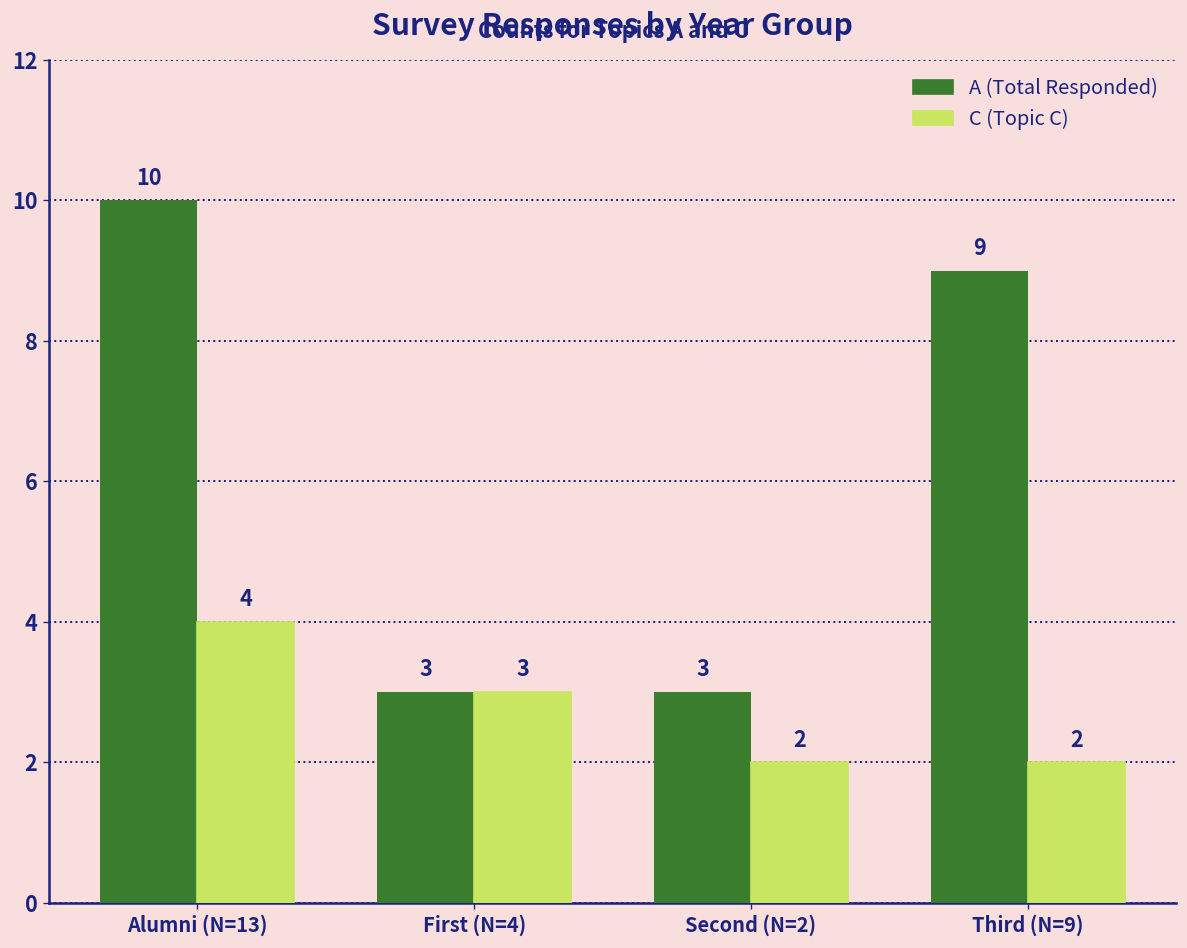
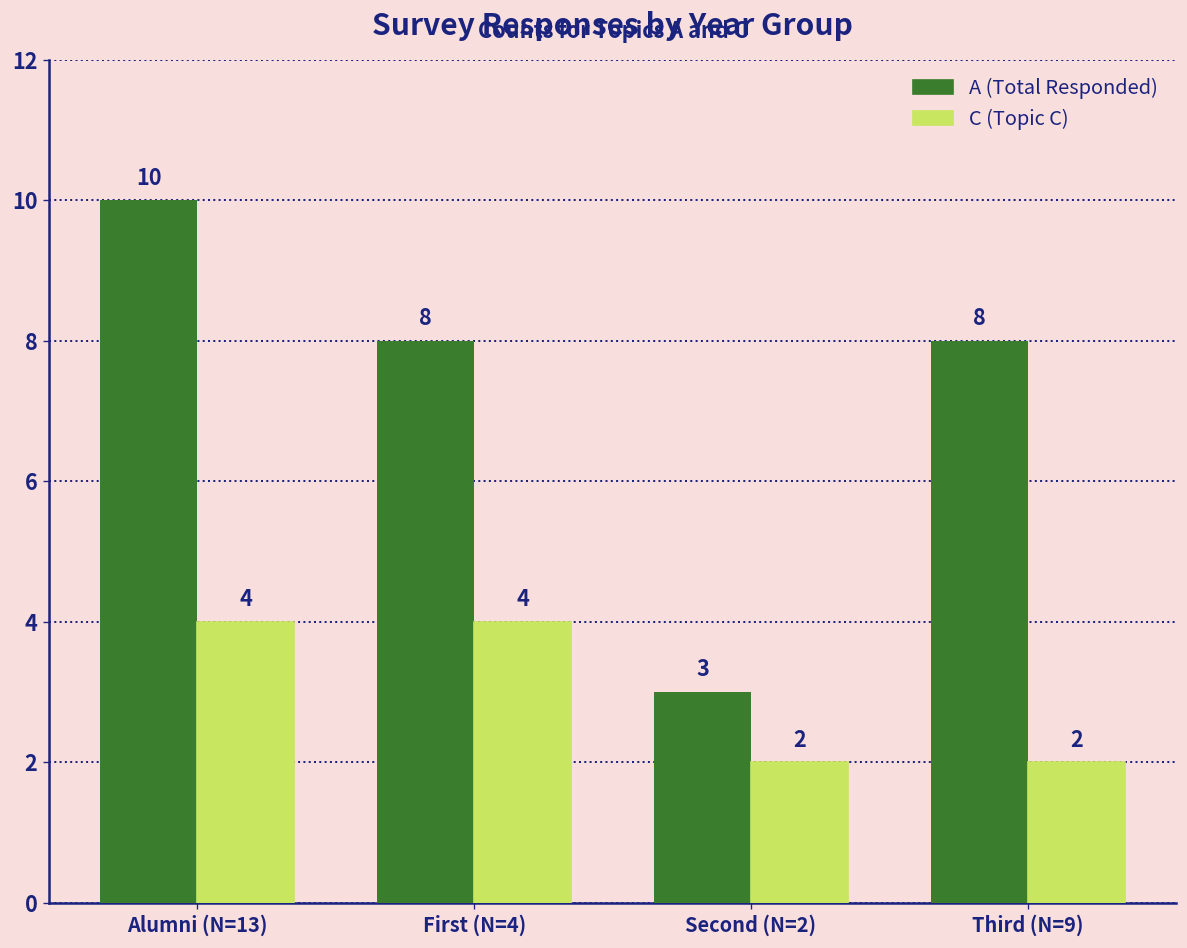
A (Total Responded), First (N=4): 3 -> 8
C (Topic C), First (N=4): 3 -> 4
A (Total Responded), Third (N=9): 9 -> 8
